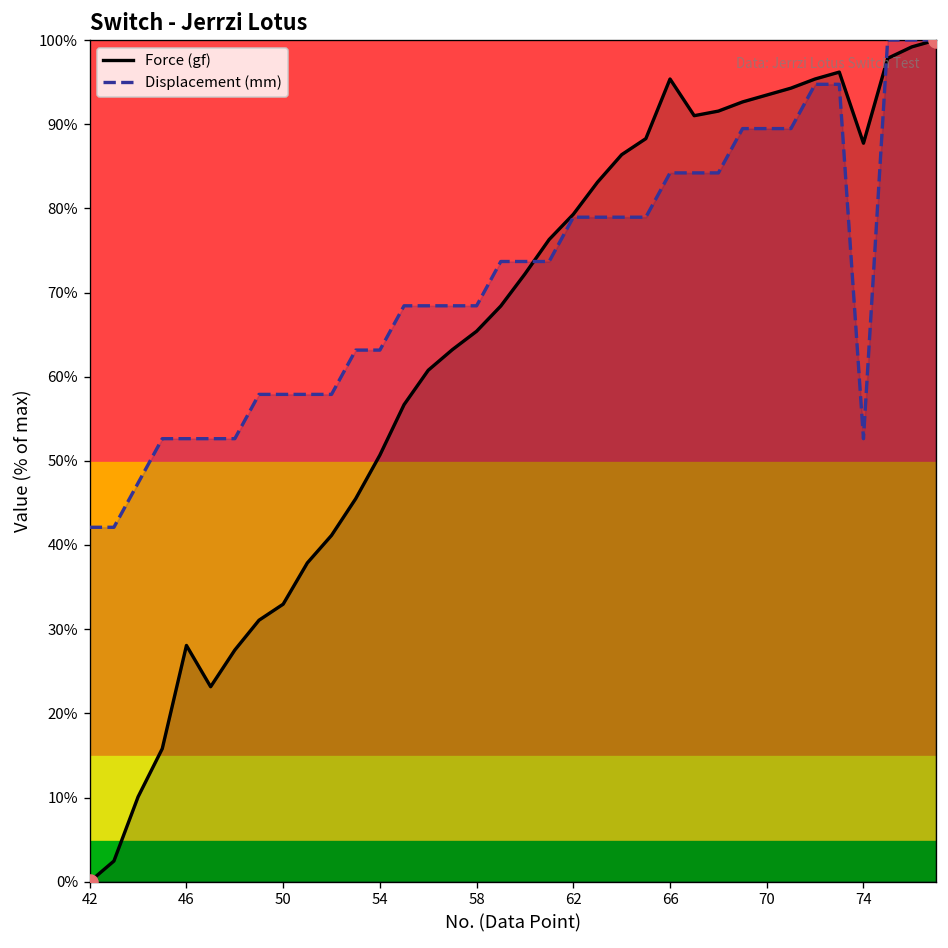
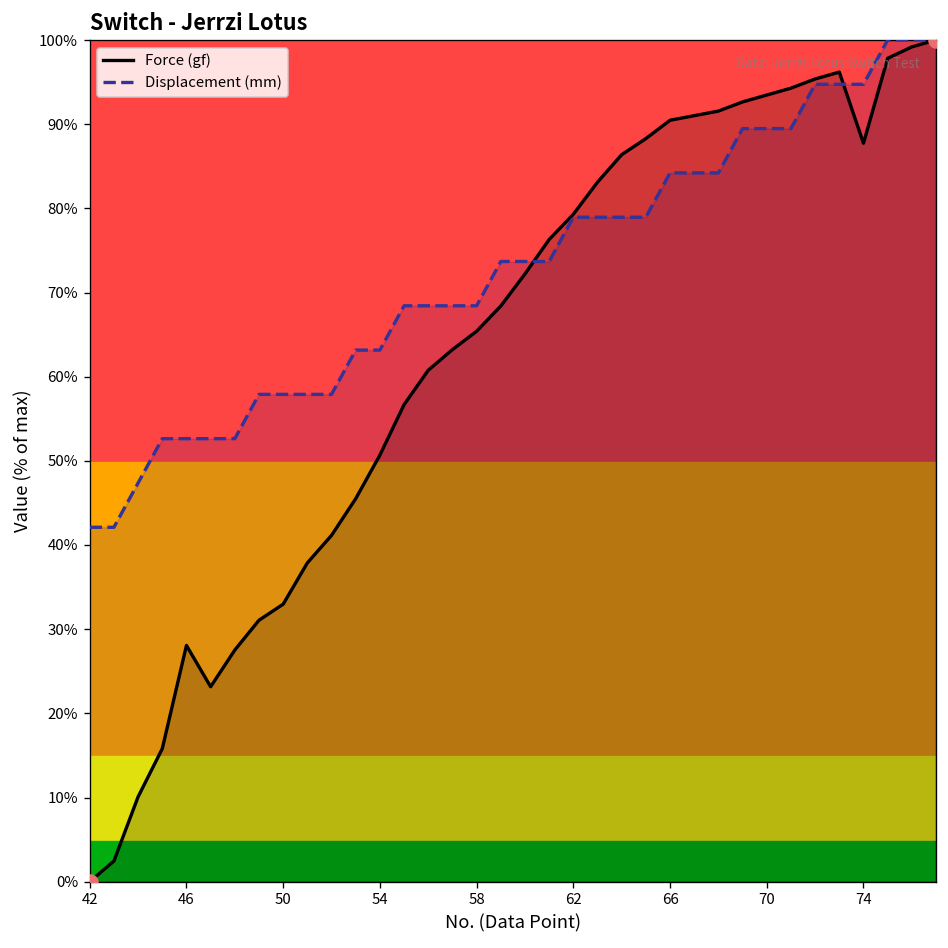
Force (gf), 66: 95% -> 90%
Displacement (mm), 74: 53% -> 95%
